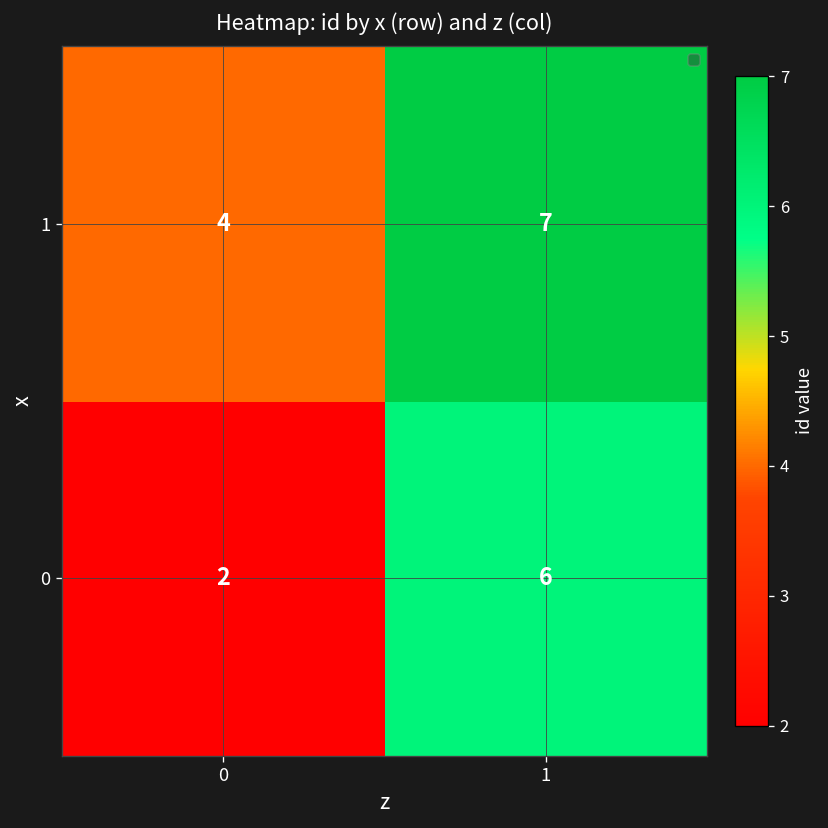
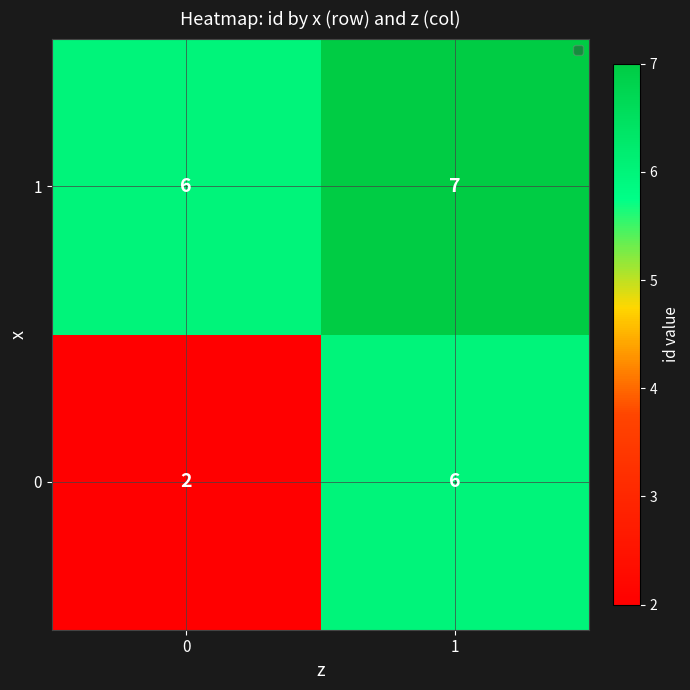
1, 0: 4 -> 6
